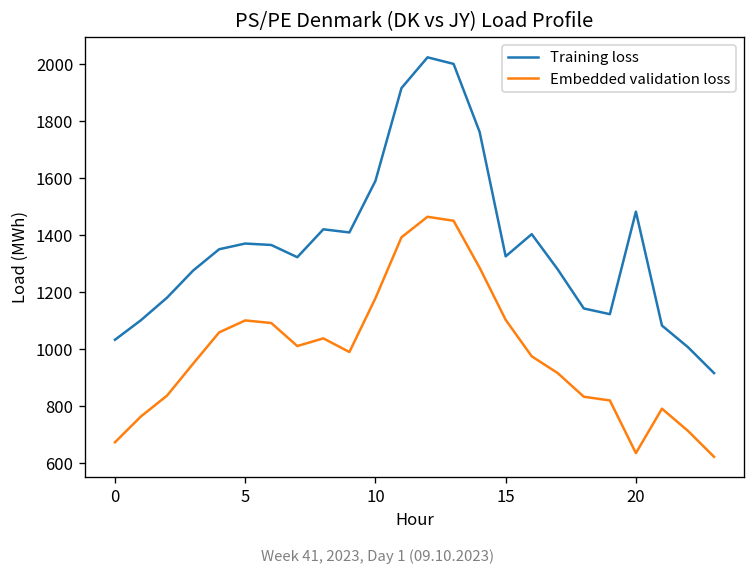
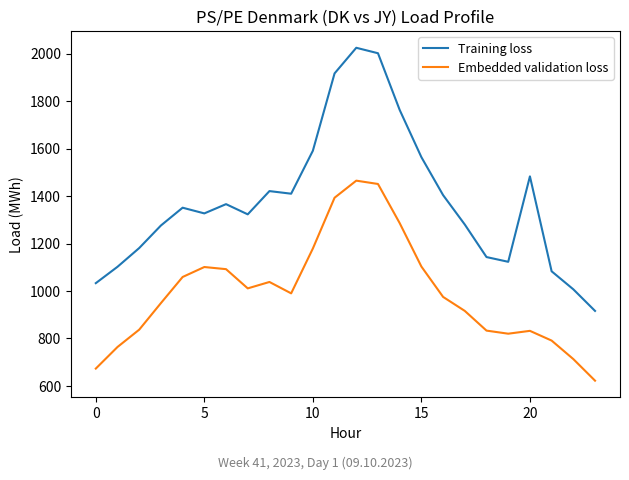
Training loss, 5: 1370 -> 1330
Training loss, 15: 1330 -> 1560
Embedded validation loss, 20: 640 -> 830
